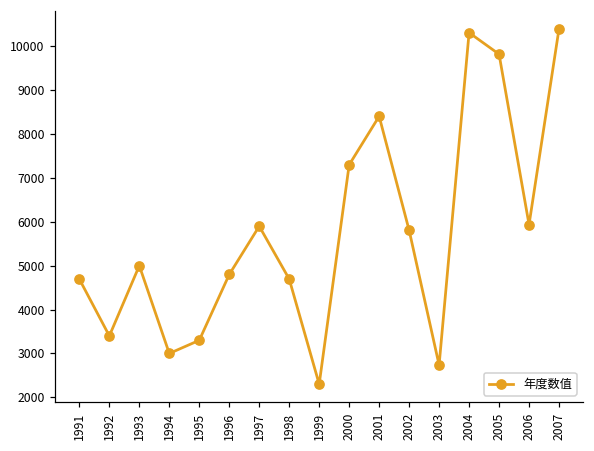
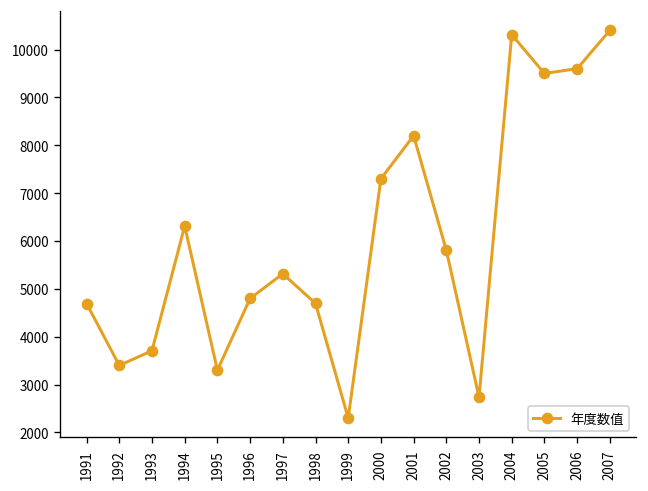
1993: 5000 -> 3700
1994: 3000 -> 6300
1997: 5900 -> 5300
2001: 8400 -> 8200
2005: 9800 -> 9500
2006: 5900 -> 9600
